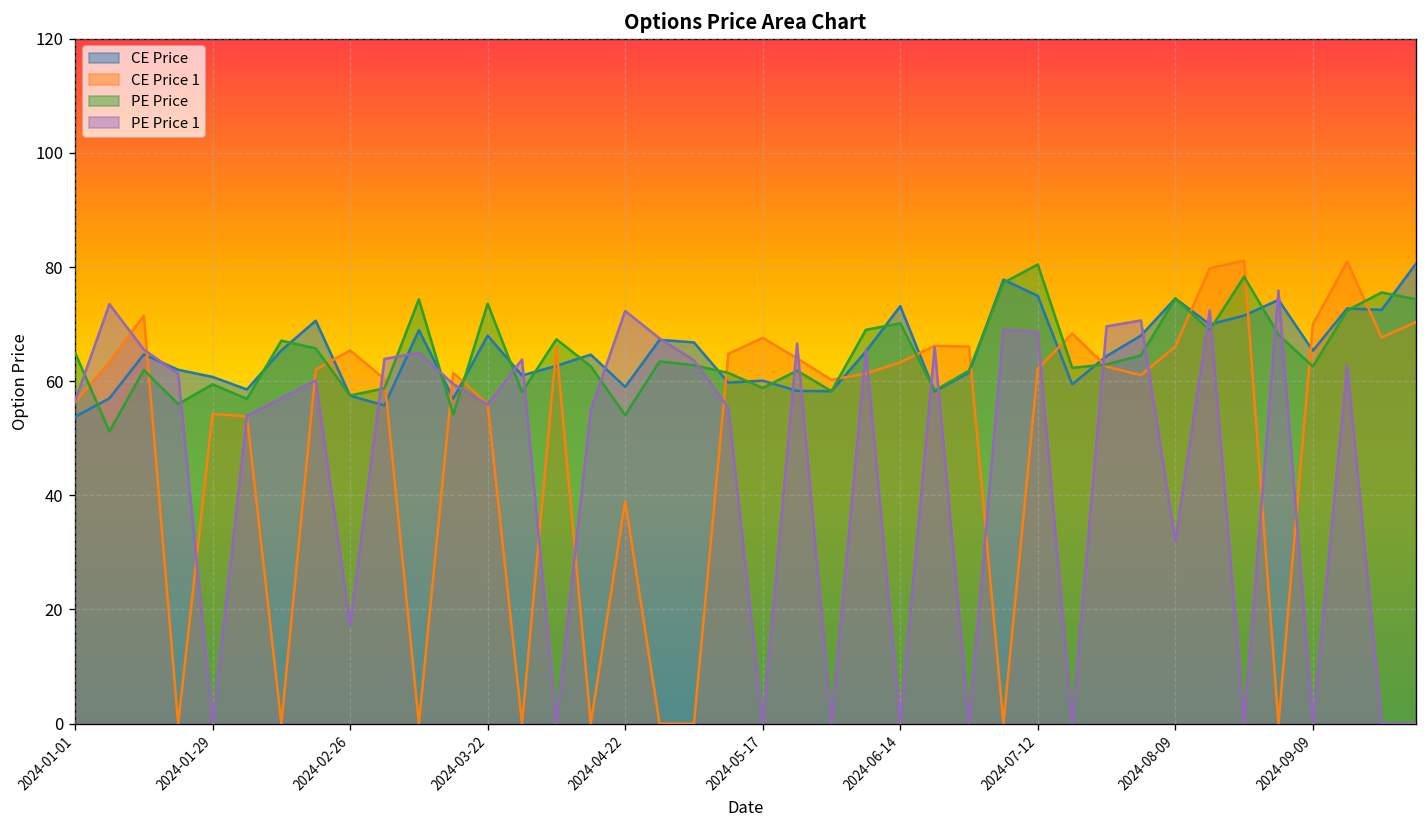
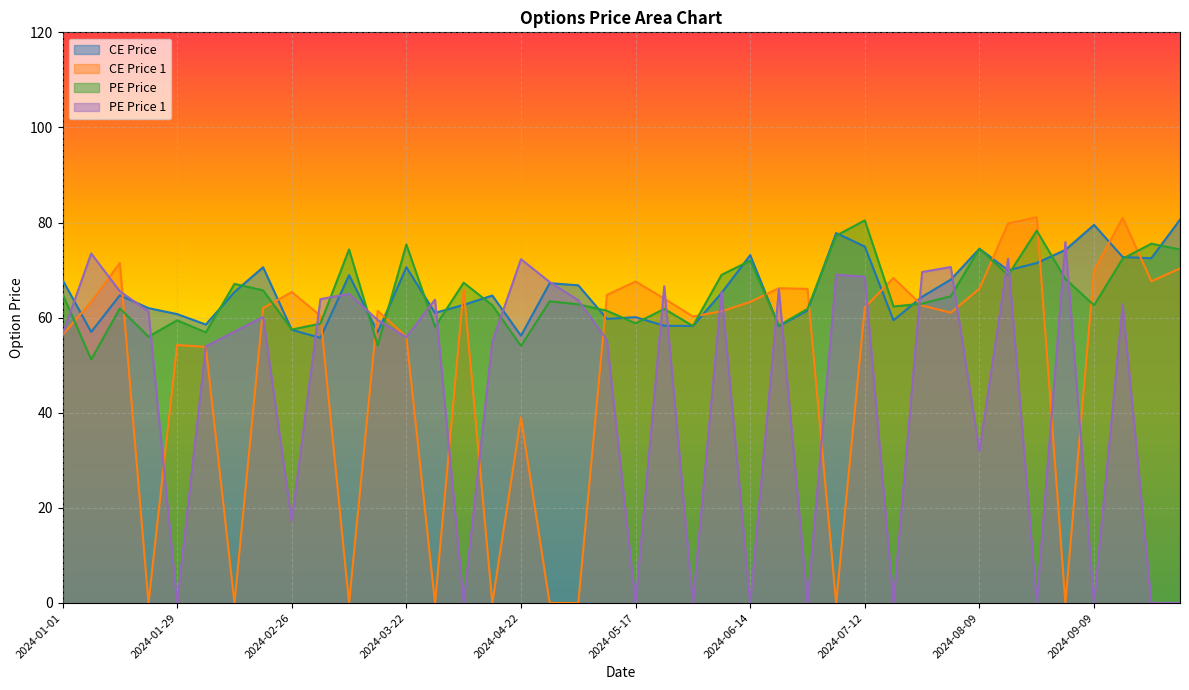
CE Price, 2024-01-01: 54 -> 68
CE Price, 2024-03-22: 68 -> 71
PE Price, 2024-03-22: 74 -> 75
CE Price, 2024-04-22: 59 -> 56
PE Price, 2024-06-14: 70 -> 72
CE Price, 2024-09-09: 65 -> 80
